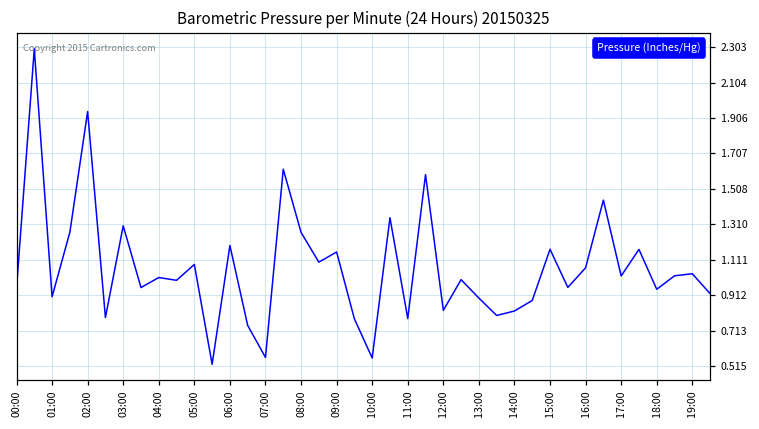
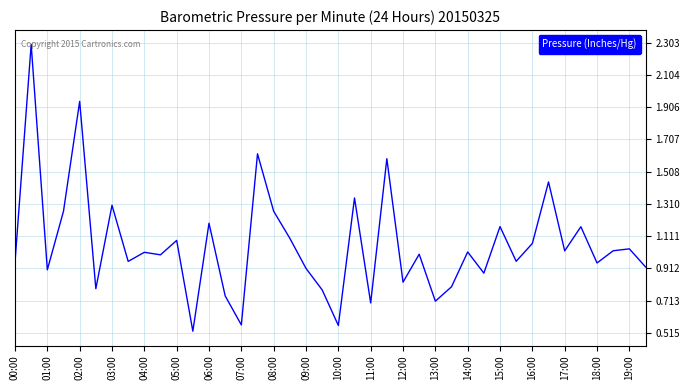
09:00: 1.15 -> 0.91
11:00: 0.78 -> 0.70
13:00: 0.90 -> 0.71
14:00: 0.82 -> 1.01
